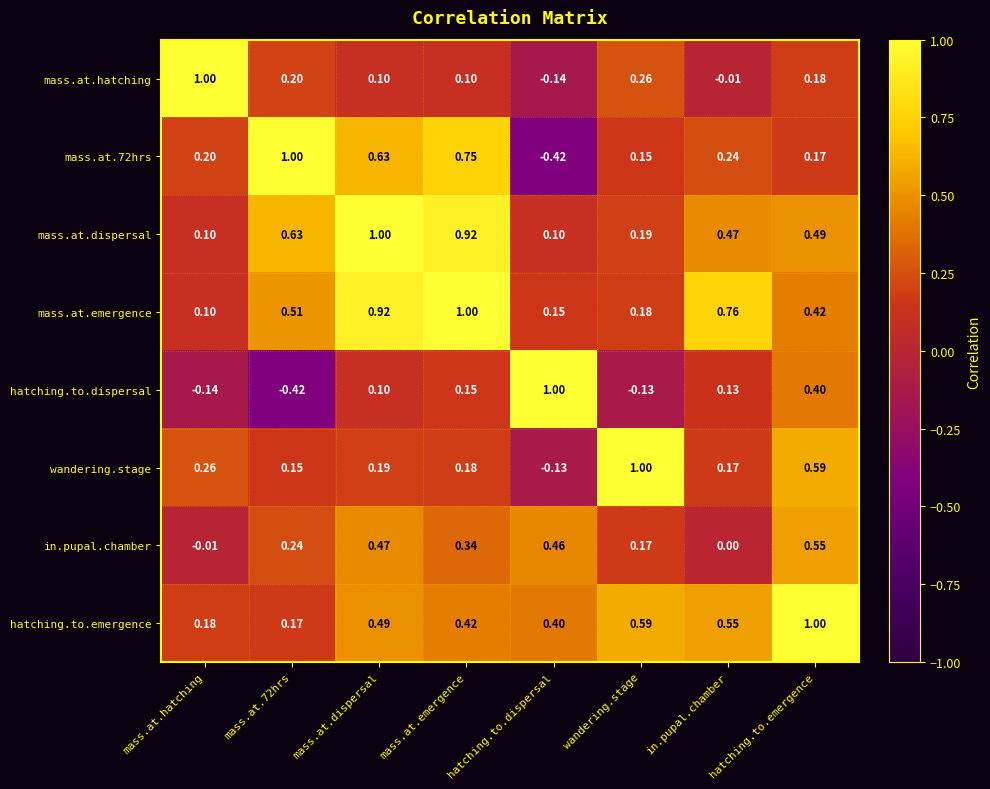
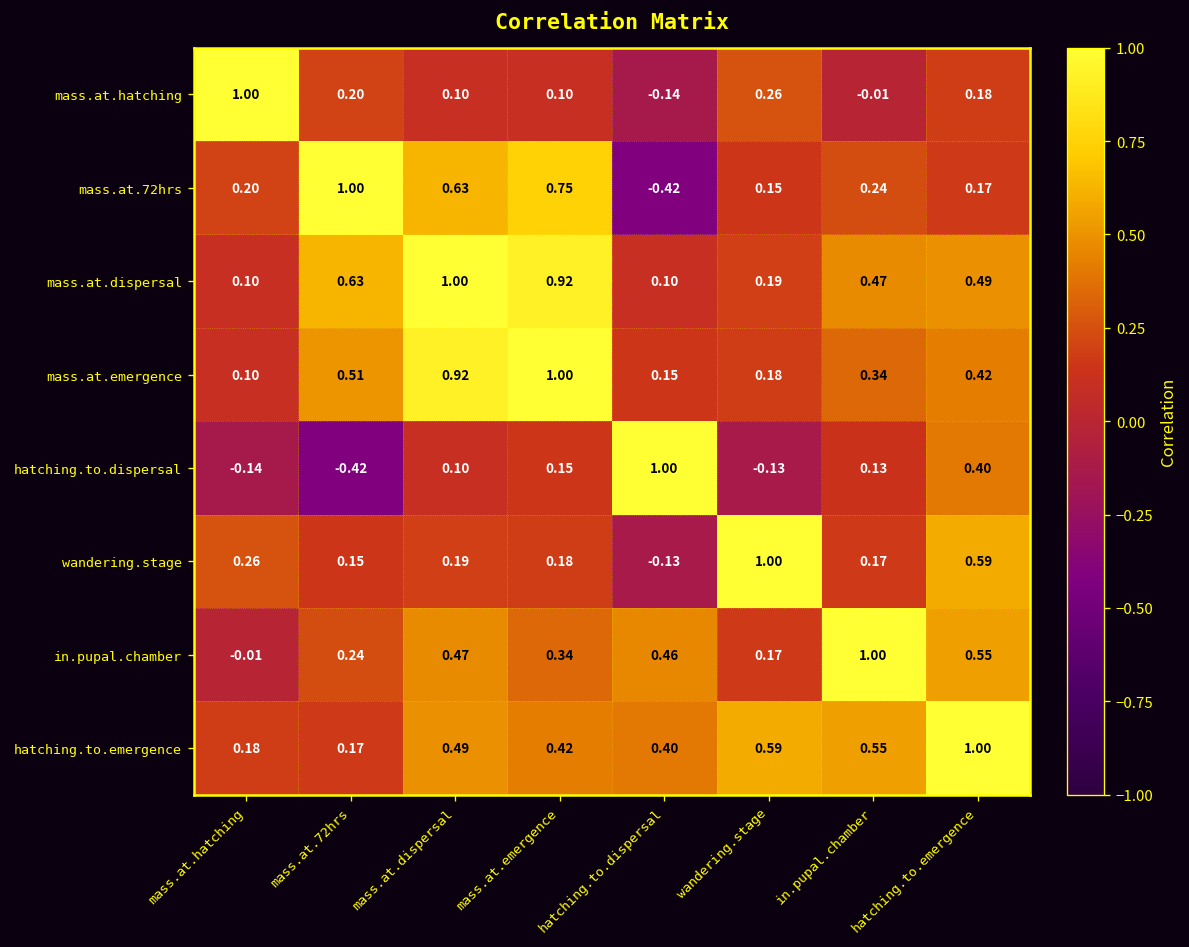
mass.at.emergence, in.pupal.chamber: 0.76 -> 0.34
in.pupal.chamber, in.pupal.chamber: 0.00 -> 1.00
